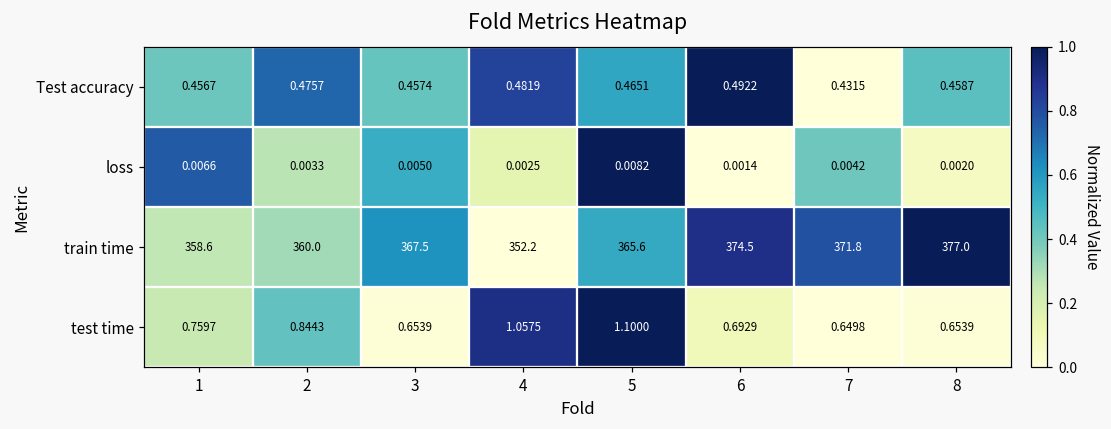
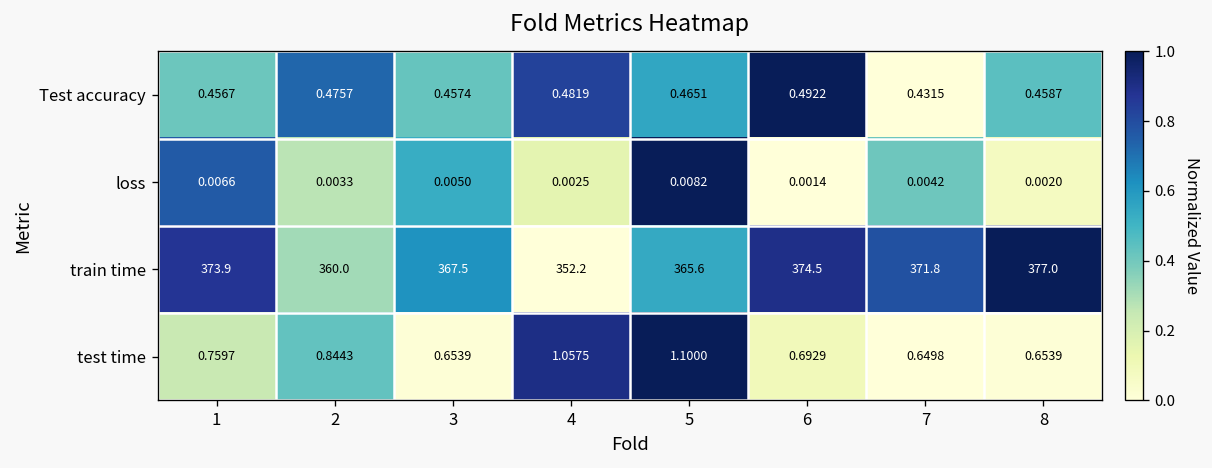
train time, 1: 358.6 -> 373.9
